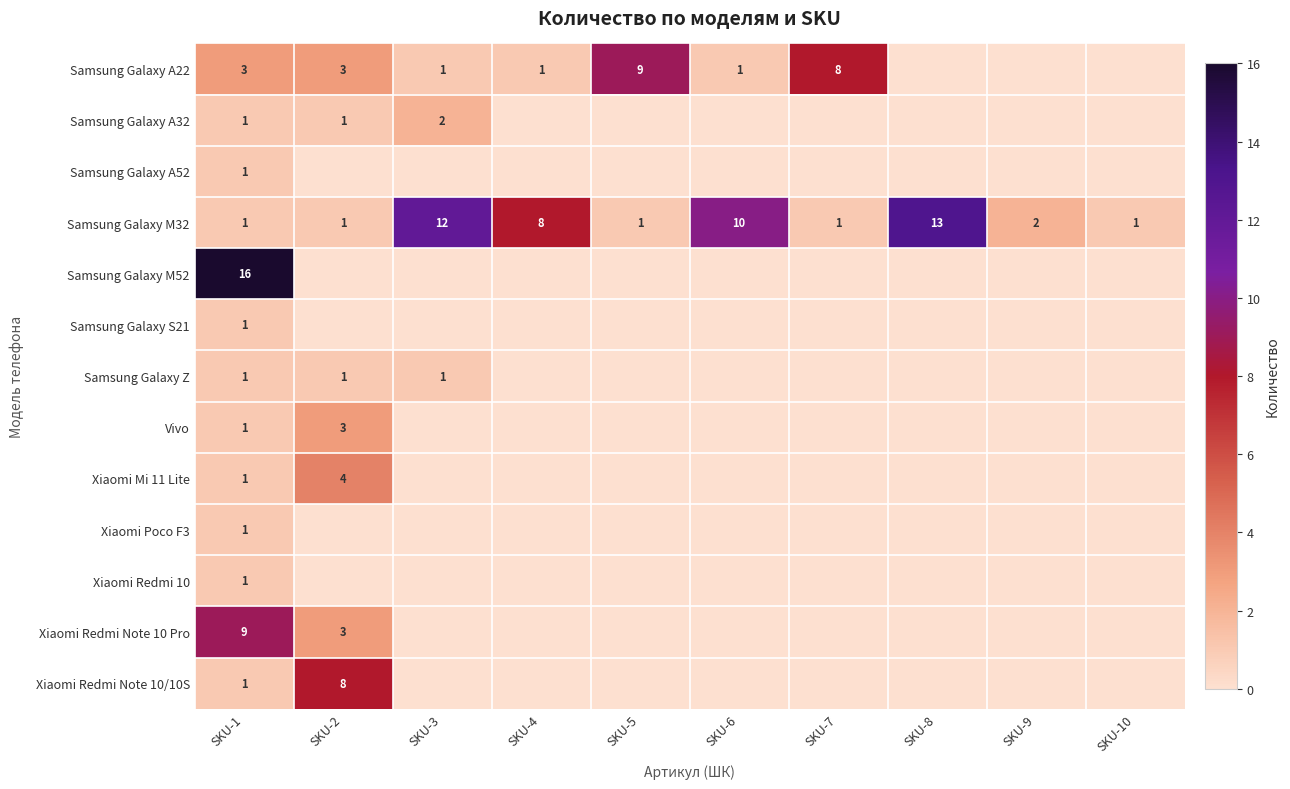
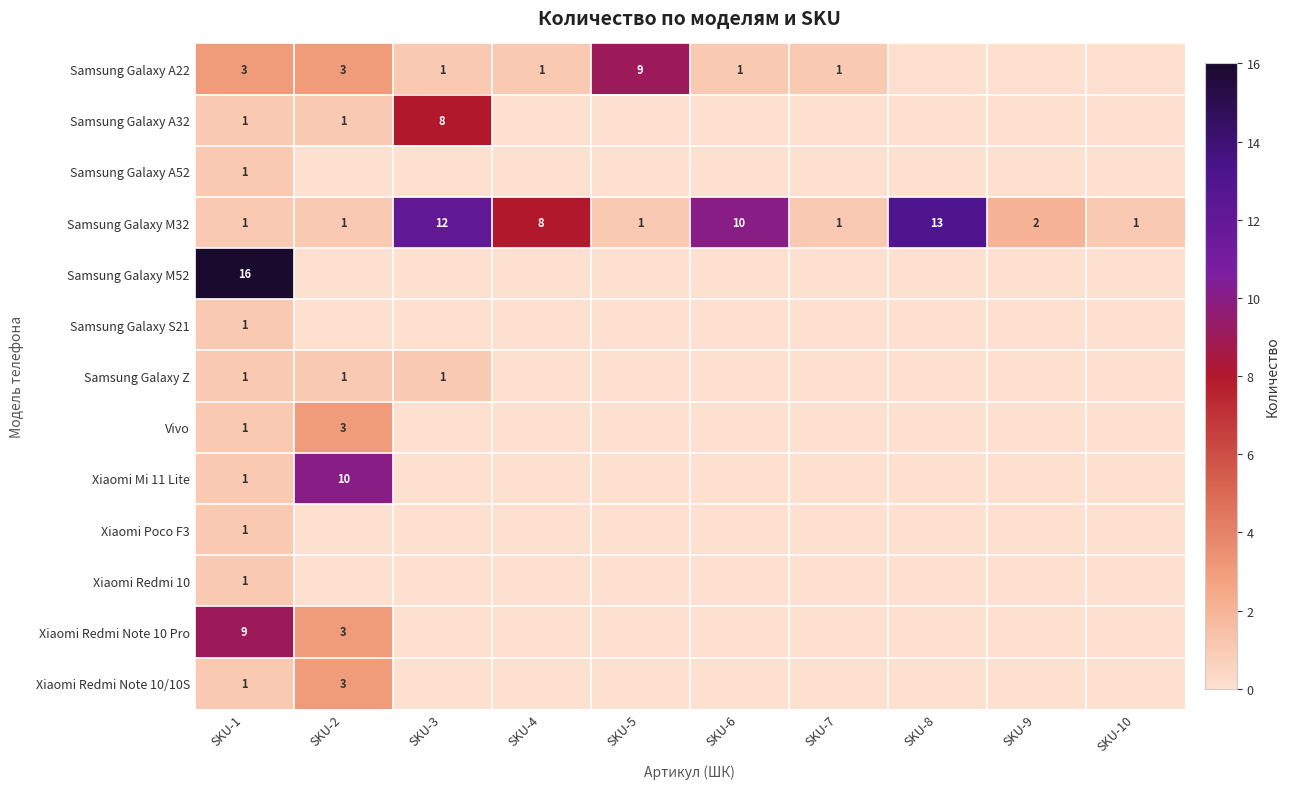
Samsung Galaxy A22, SKU-7: 8 -> 1
Samsung Galaxy A32, SKU-3: 2 -> 8
Xiaomi Mi 11 Lite, SKU-2: 4 -> 10
Xiaomi Redmi Note 10/10S, SKU-2: 8 -> 3
